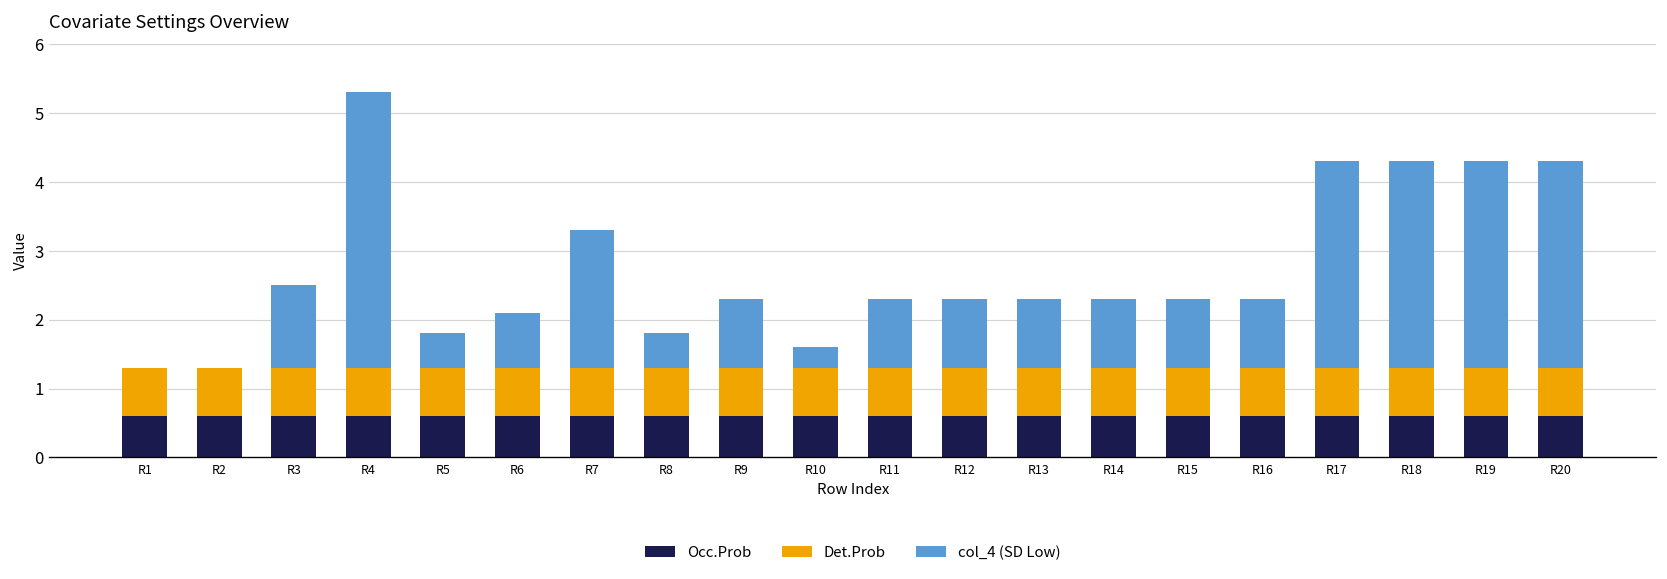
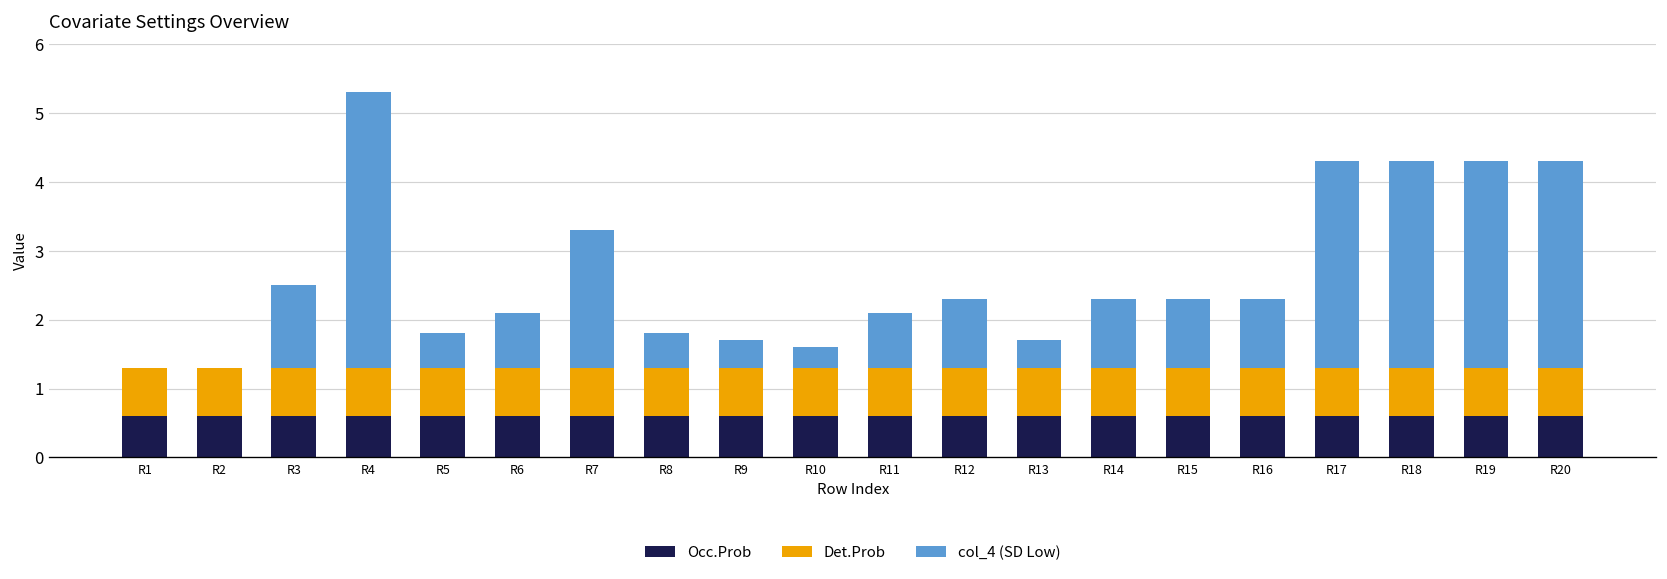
col_4 (SD Low), R9: 1.0 -> 0.4
col_4 (SD Low), R11: 1.0 -> 0.8
col_4 (SD Low), R13: 1.0 -> 0.4
